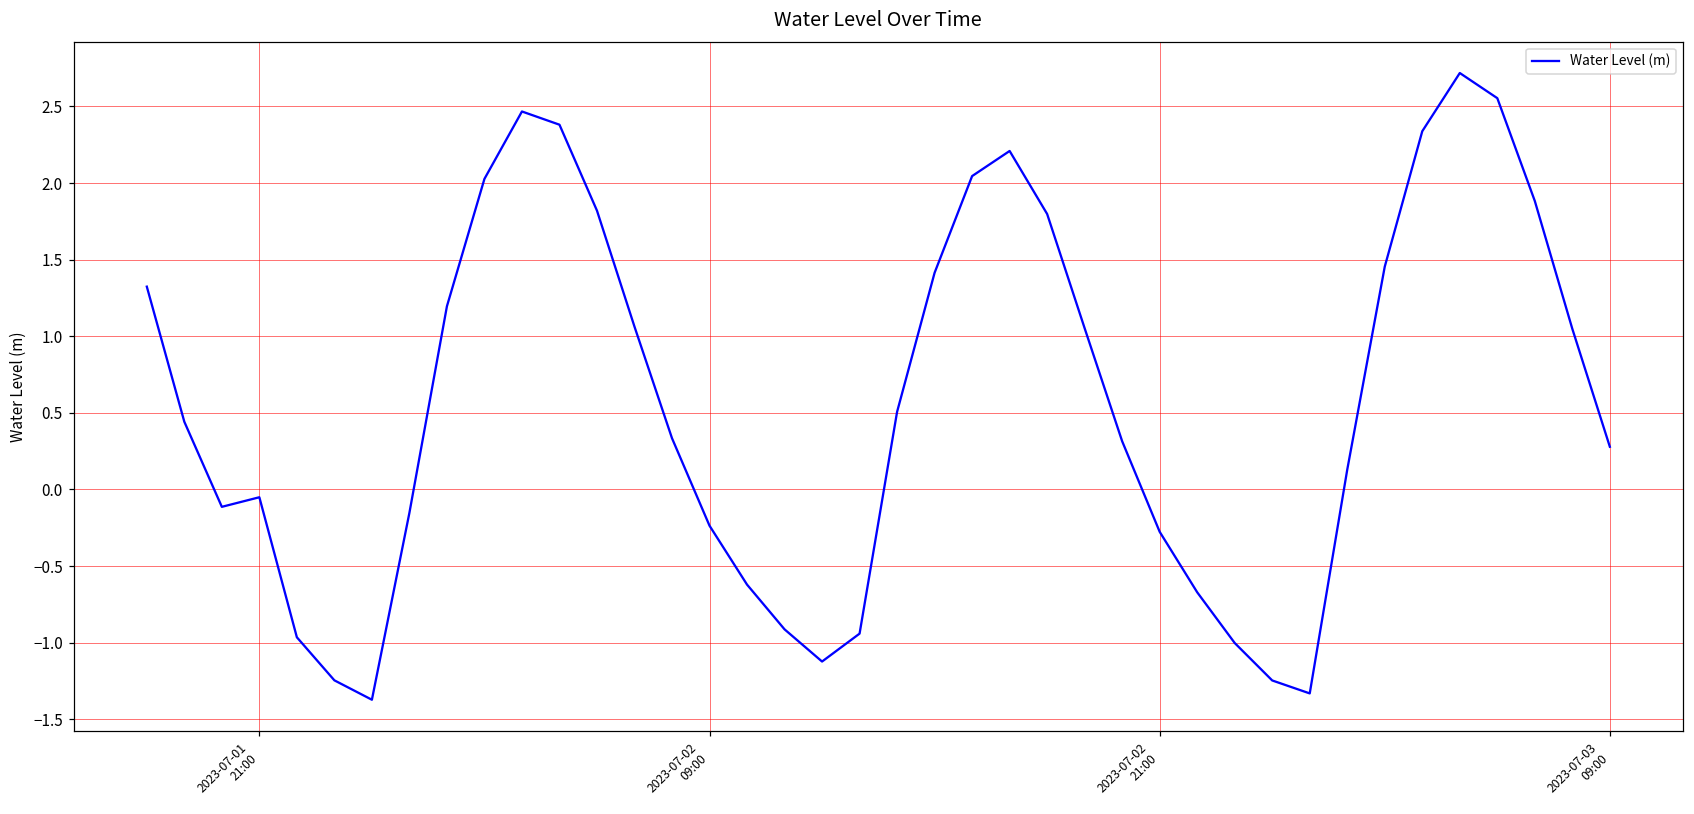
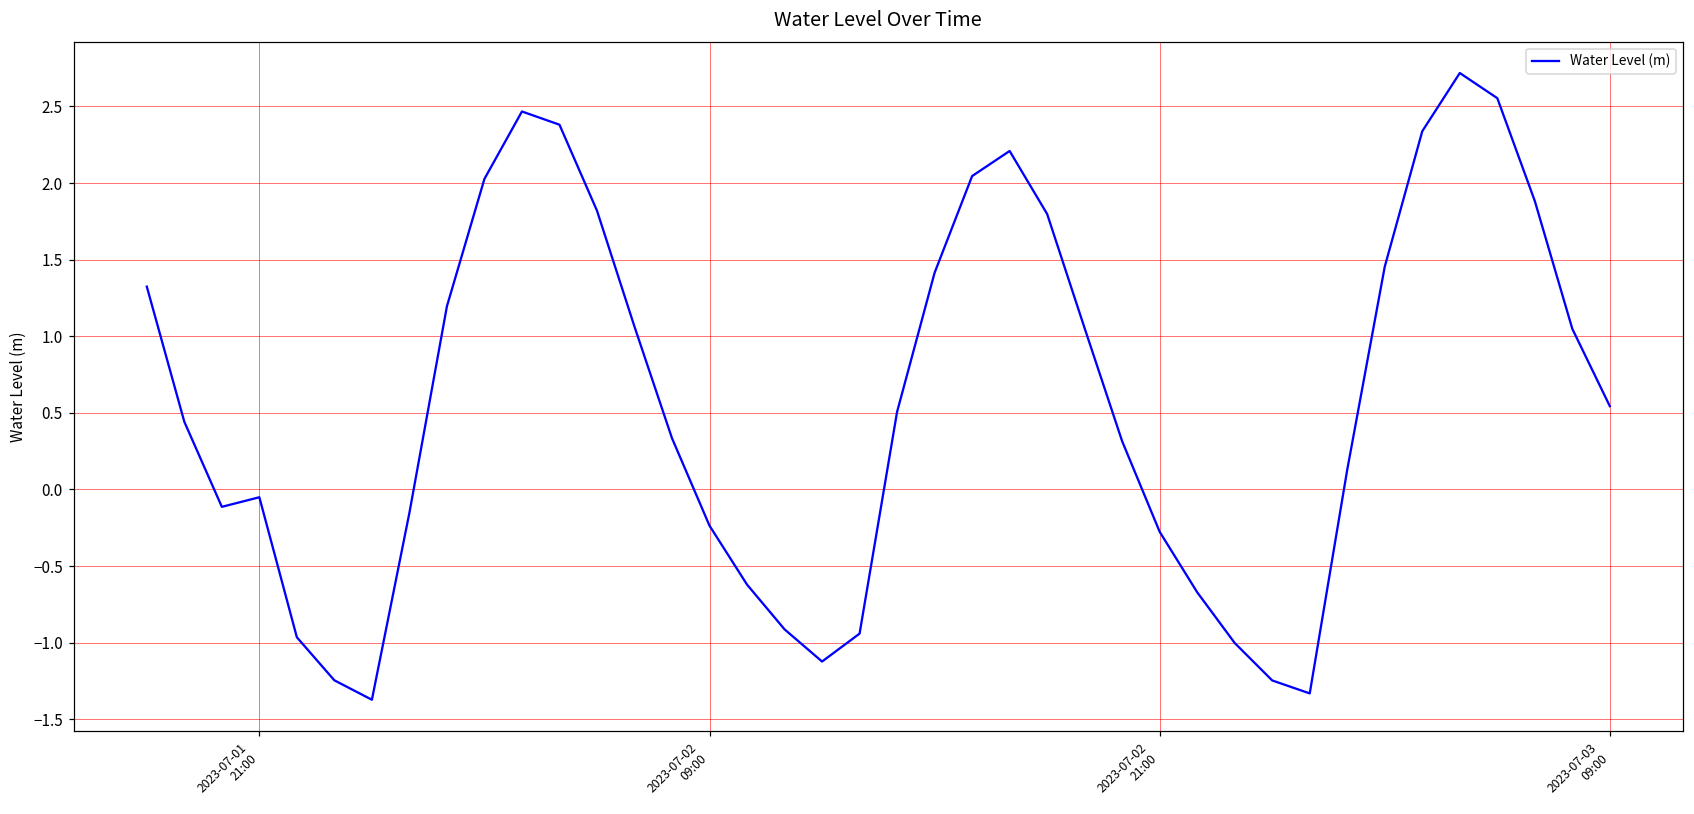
2023-07-03 09:00: 0.28 -> 0.54
